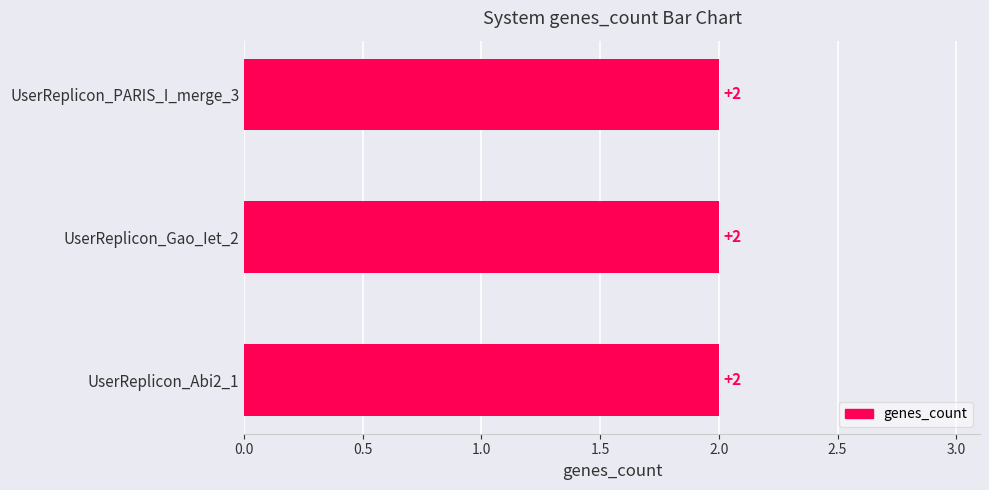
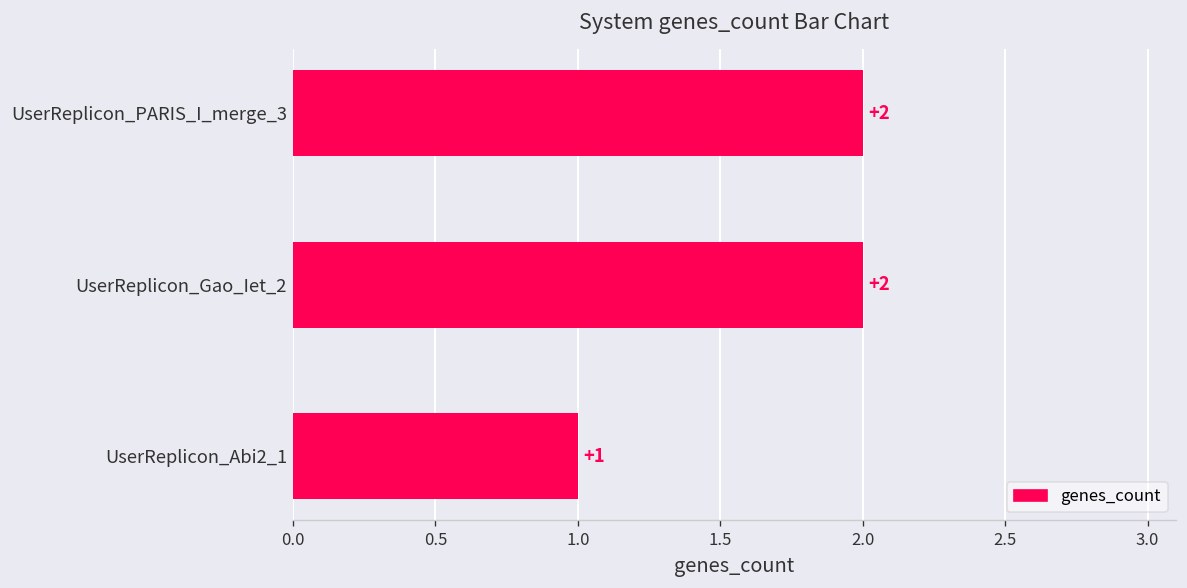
UserReplicon_Abi2_1: +2 -> +1
